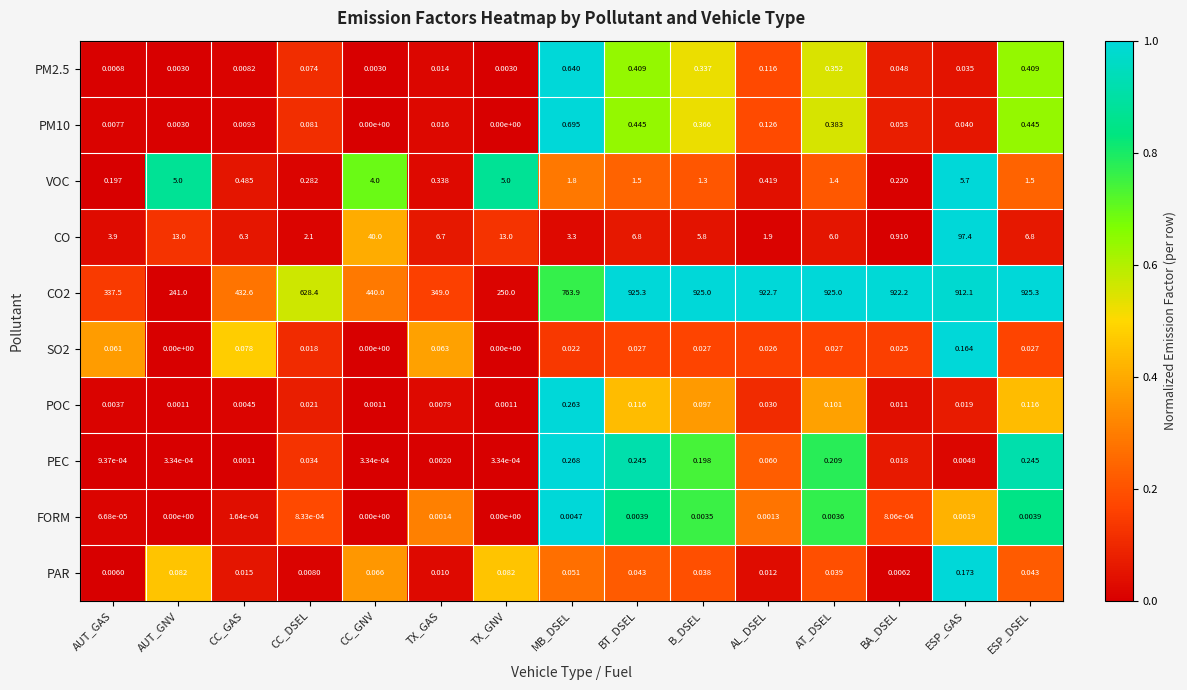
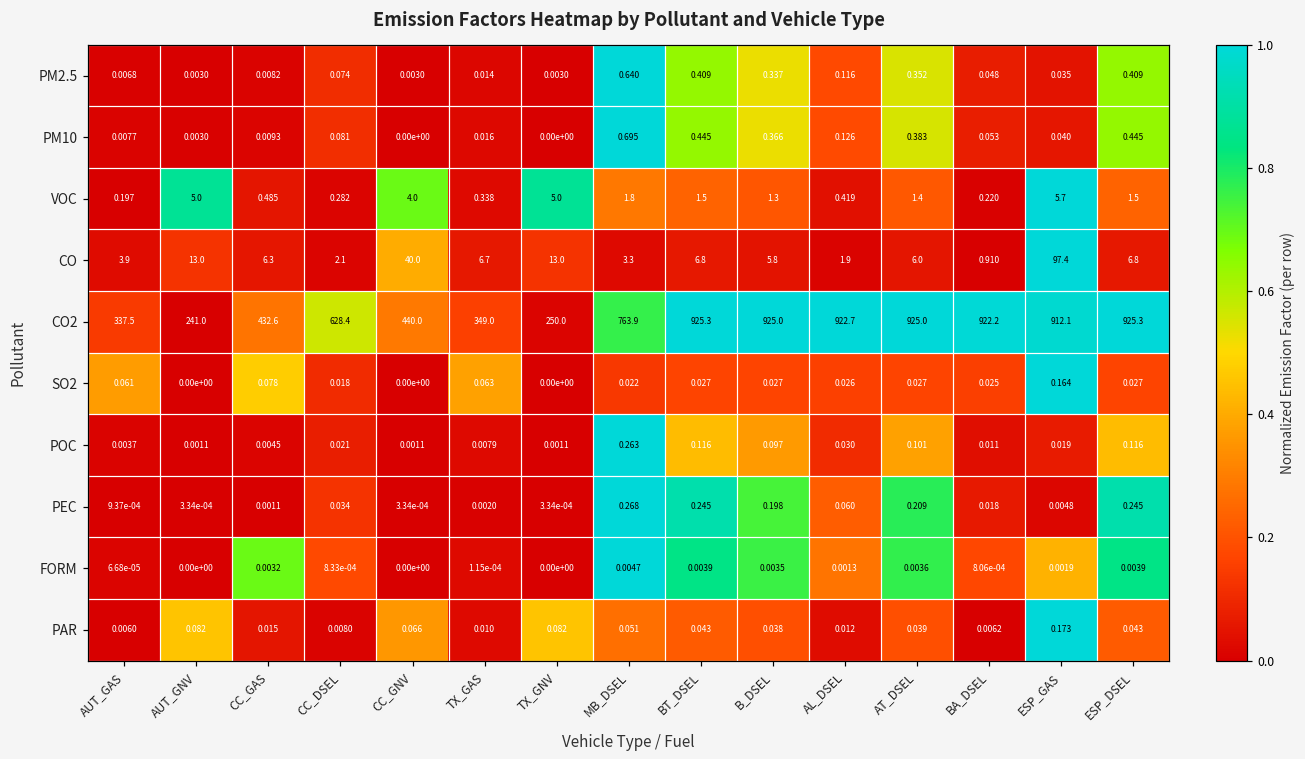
FORM, CC_GAS: 1.64e-04 -> 0.0032
FORM, TX_GAS: 0.0014 -> 1.15e-04
